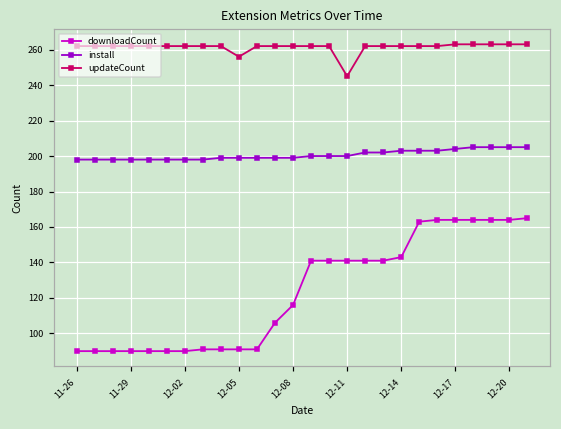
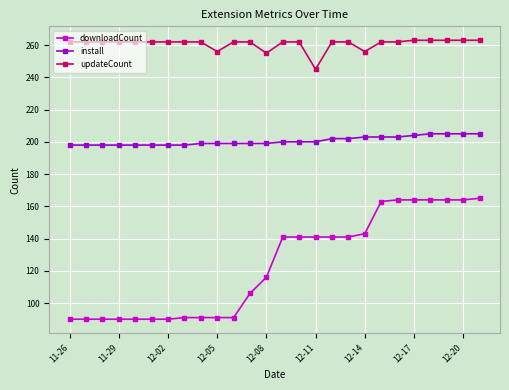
updateCount, 12-08: 262 -> 255
updateCount, 12-14: 262 -> 256
